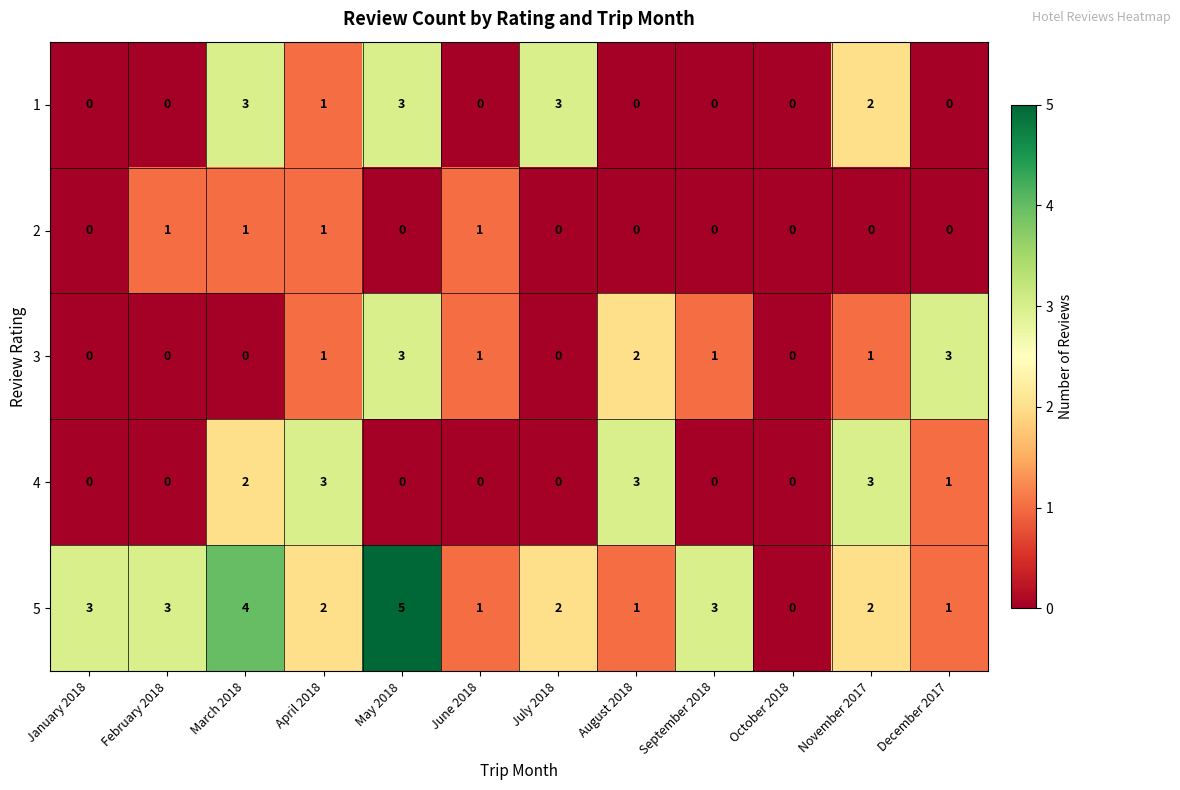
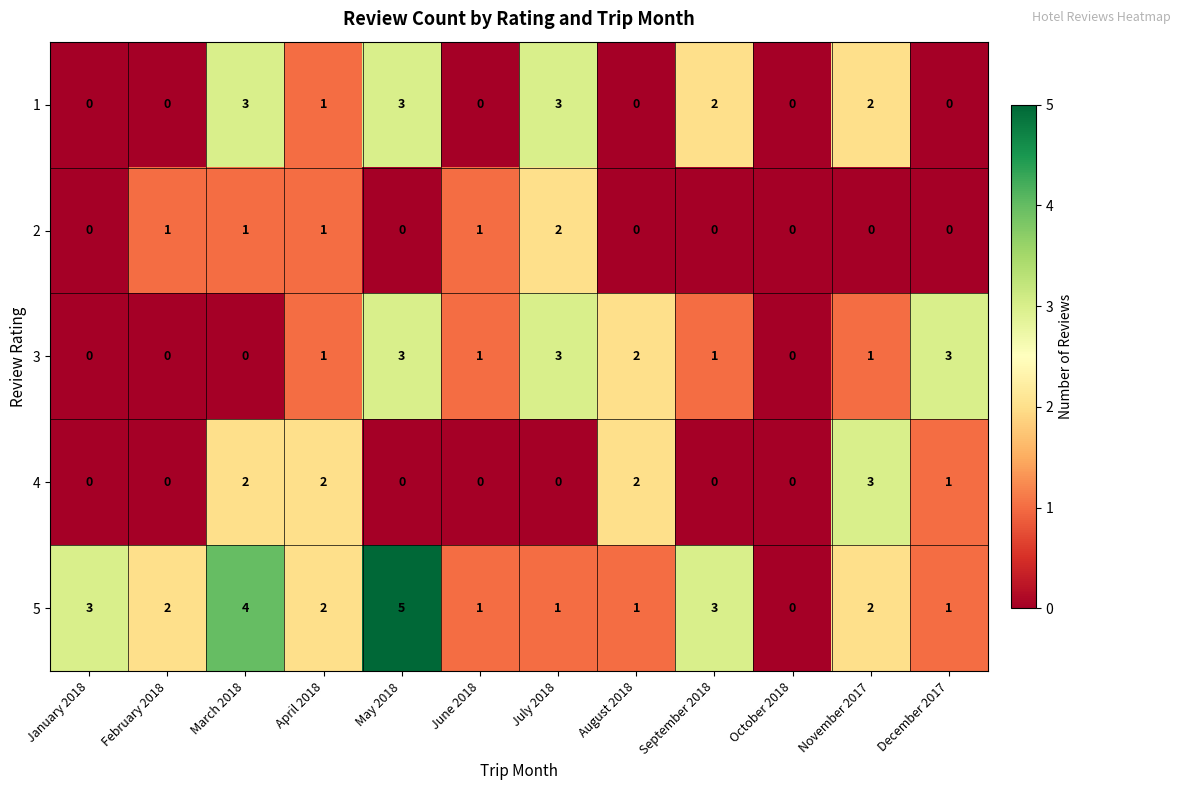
1, September 2018: 0 -> 2
2, July 2018: 0 -> 2
3, July 2018: 0 -> 3
4, April 2018: 3 -> 2
4, August 2018: 3 -> 2
5, February 2018: 3 -> 2
5, July 2018: 2 -> 1
